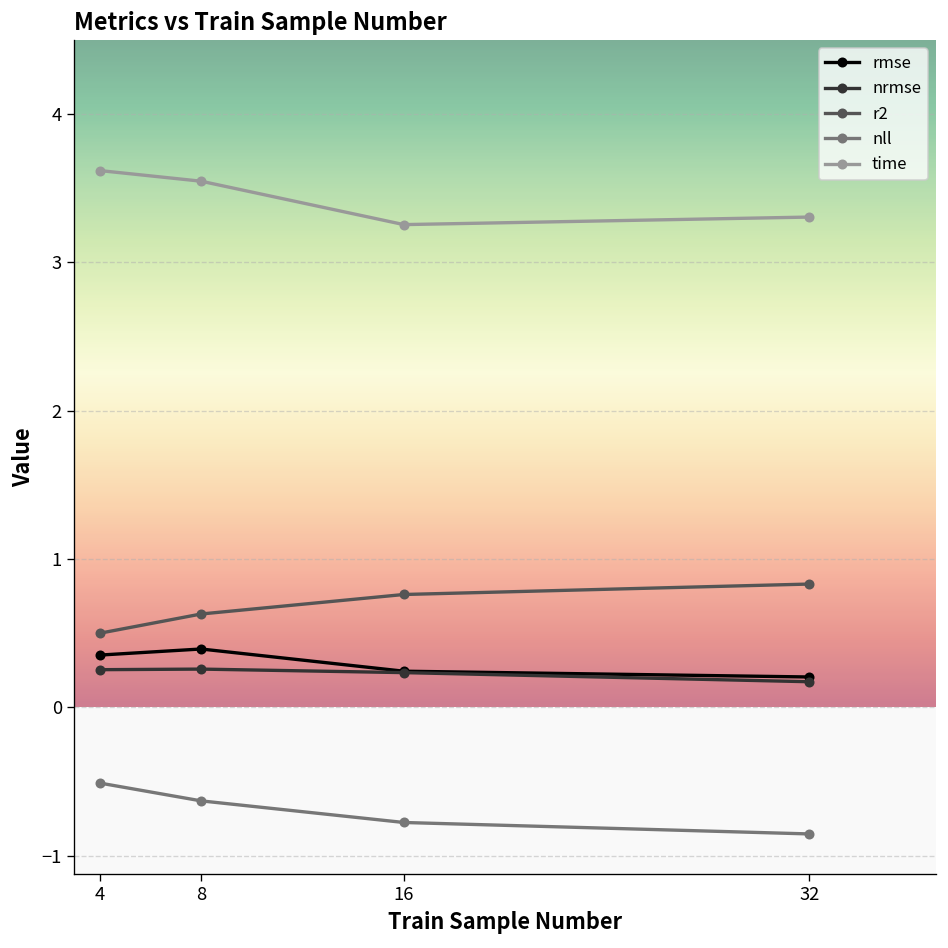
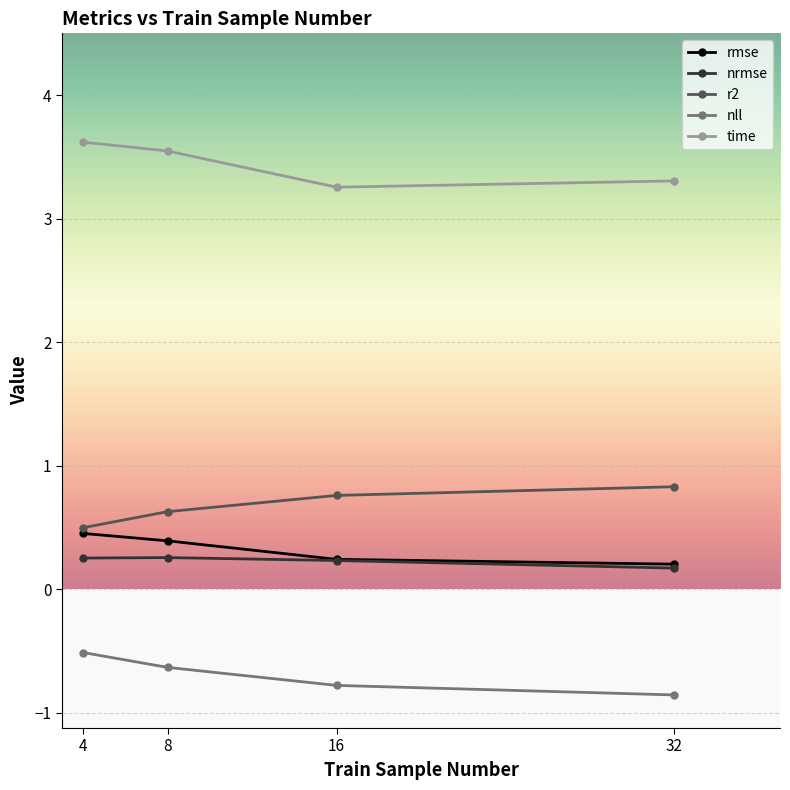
rmse, 4: 0.35 -> 0.45
